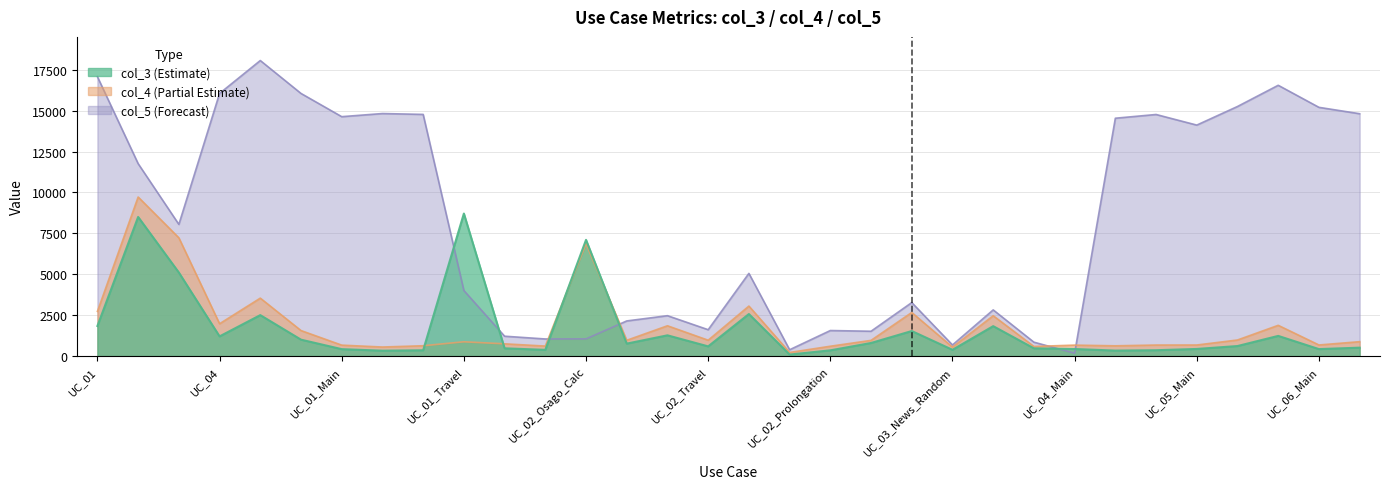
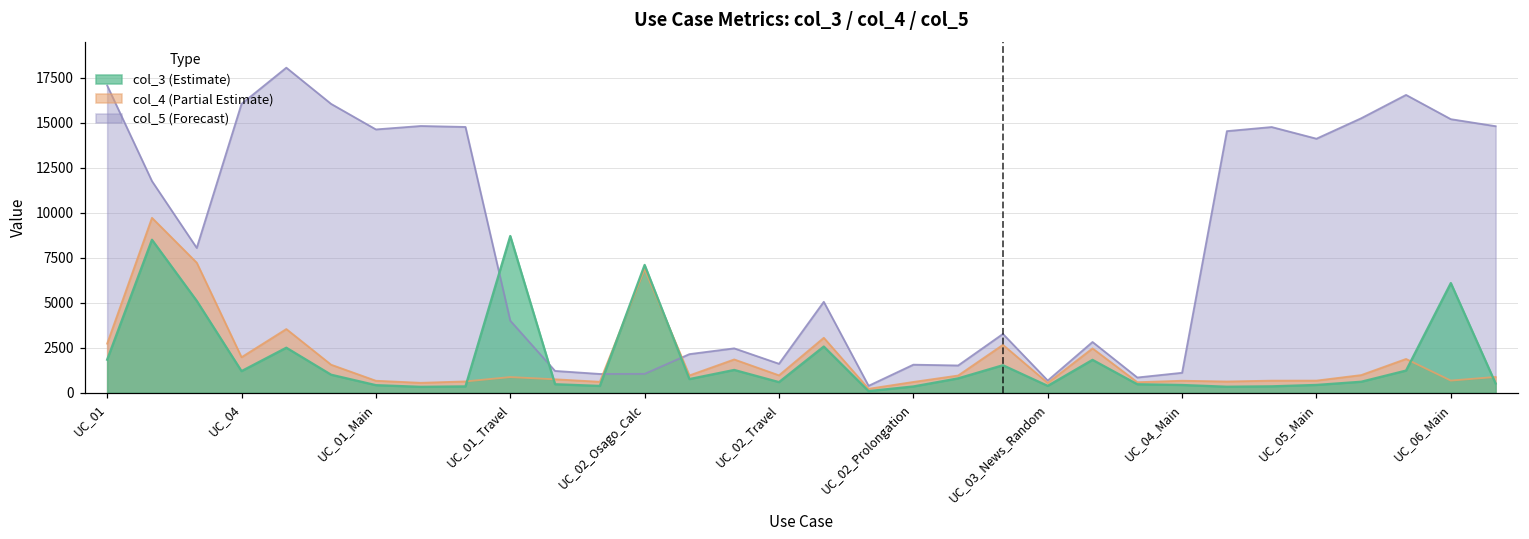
col_5 (Forecast), UC_04_Main: 200 -> 1100
col_3 (Estimate), UC_06_Main: 400 -> 6100
